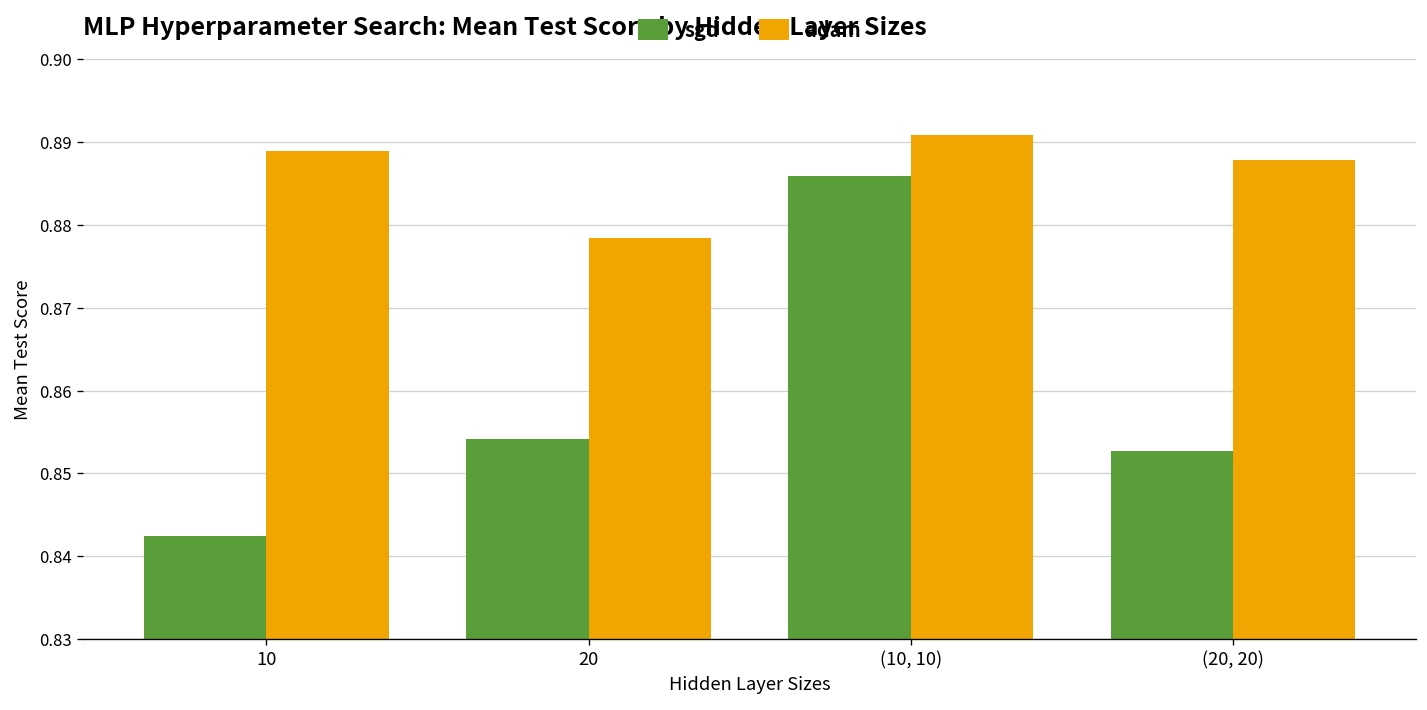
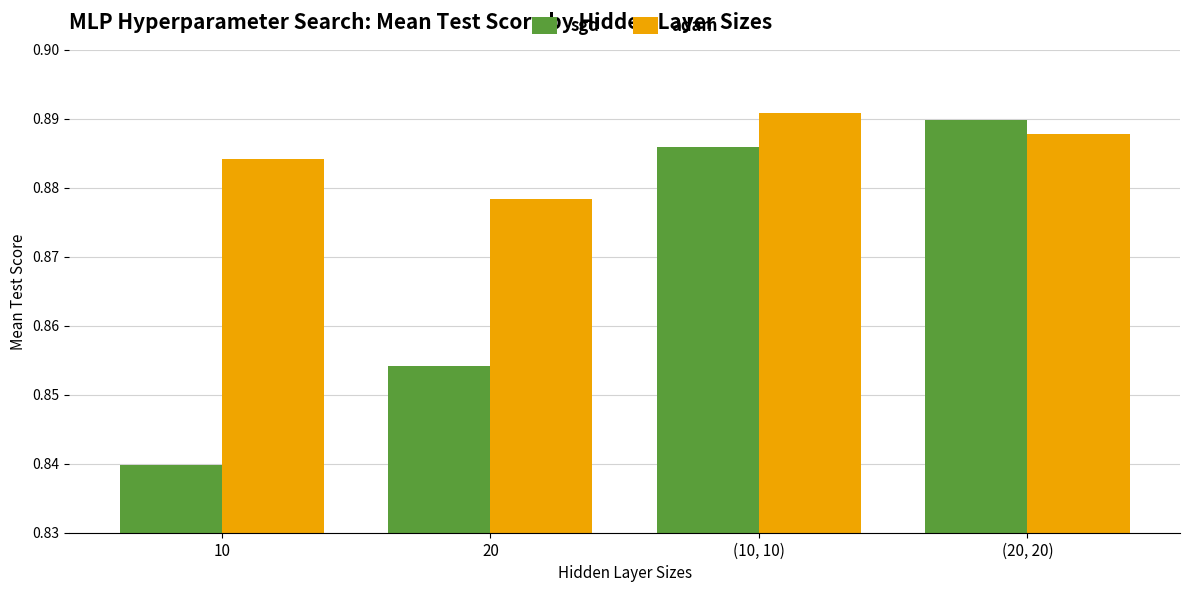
sgd, 10: 0.842 -> 0.840
adam, 10: 0.889 -> 0.884
sgd, (20, 20): 0.853 -> 0.890
